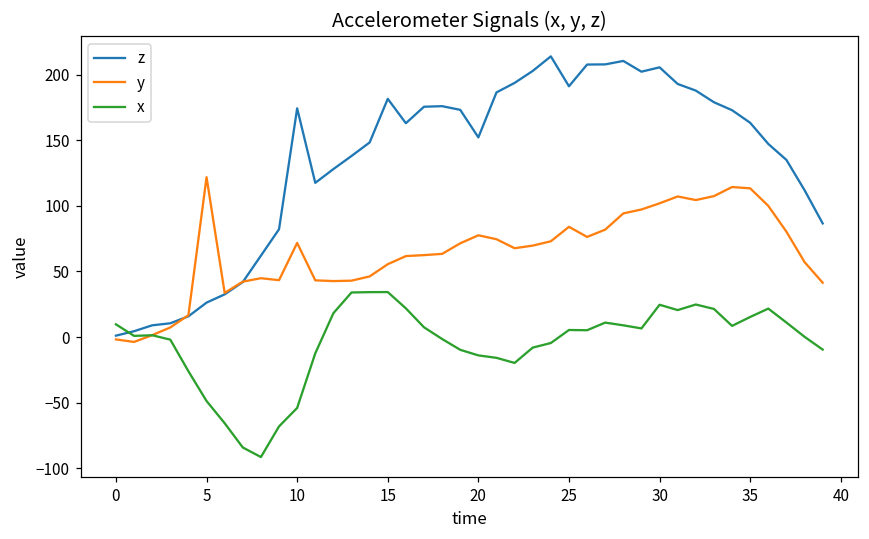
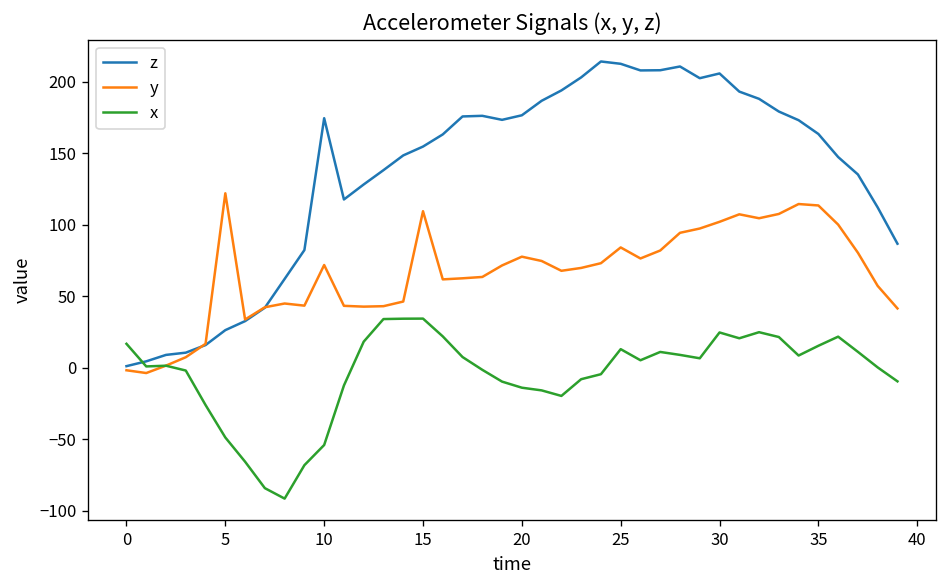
x, 0: 10 -> 17
z, 15: 182 -> 155
y, 15: 56 -> 109
z, 20: 152 -> 177
z, 25: 191 -> 213
x, 25: 5 -> 13
